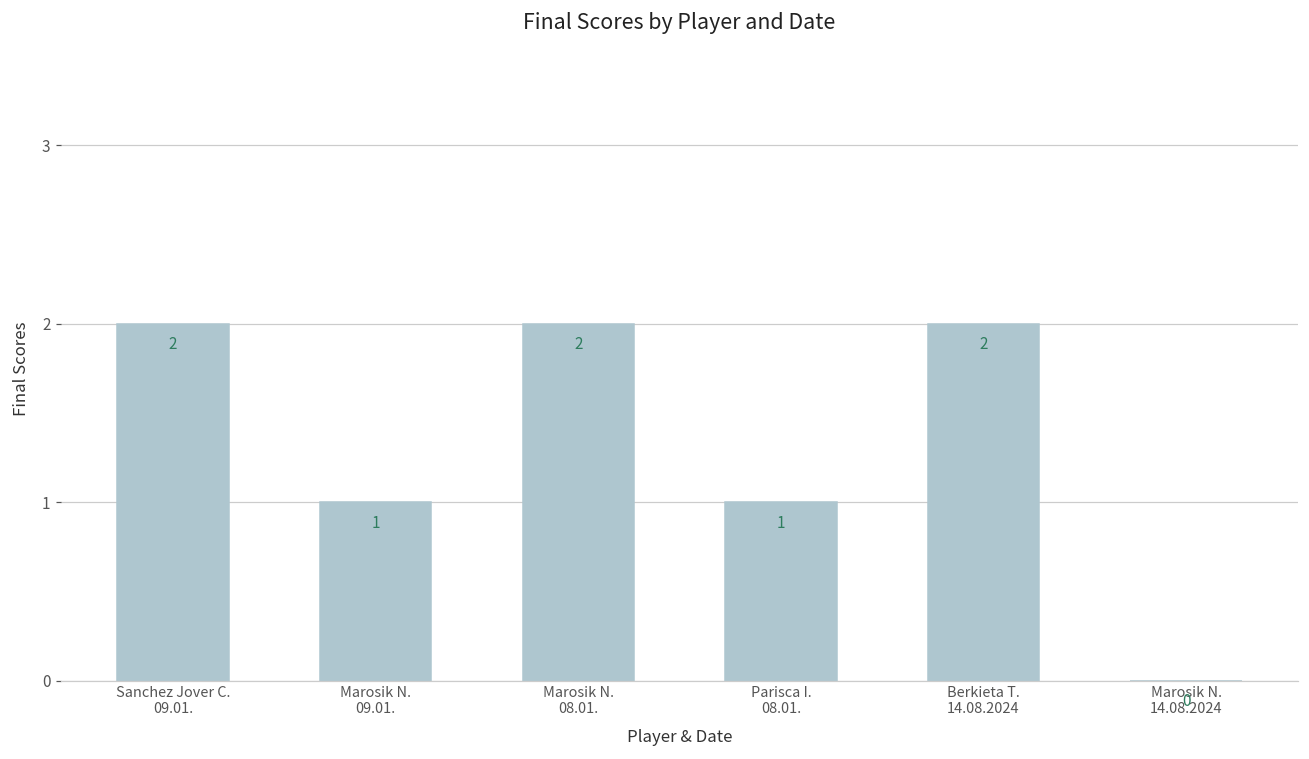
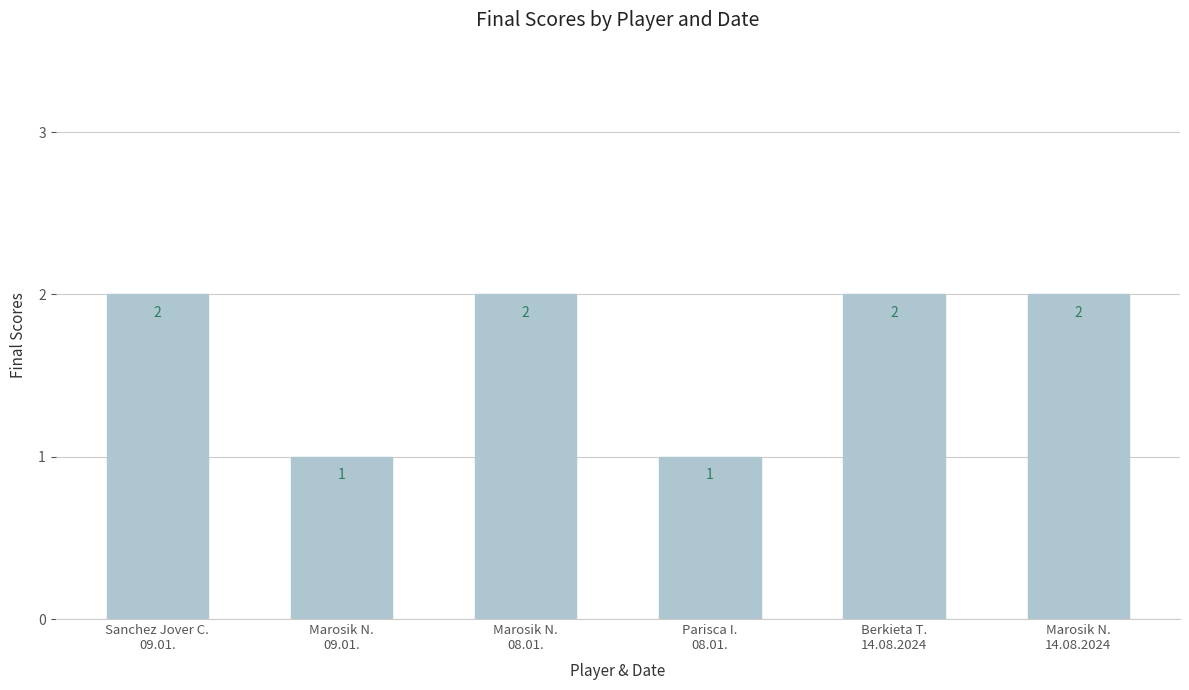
Marosik N. 14.08.2024: 0 -> 2
